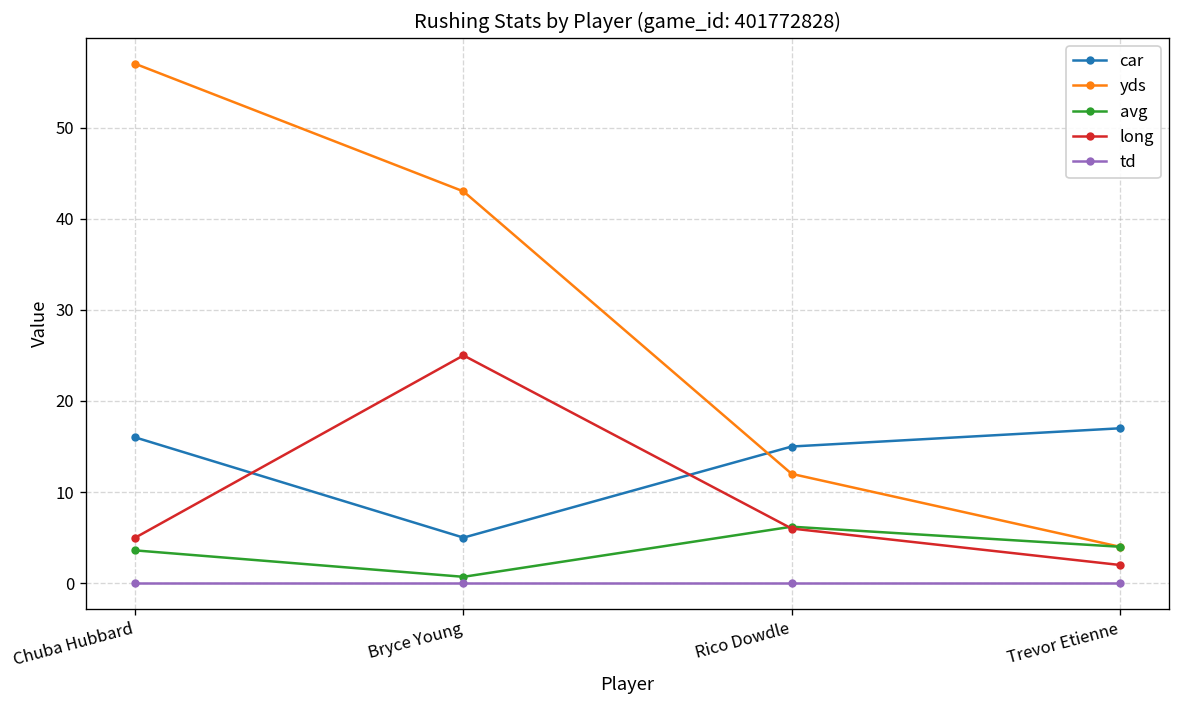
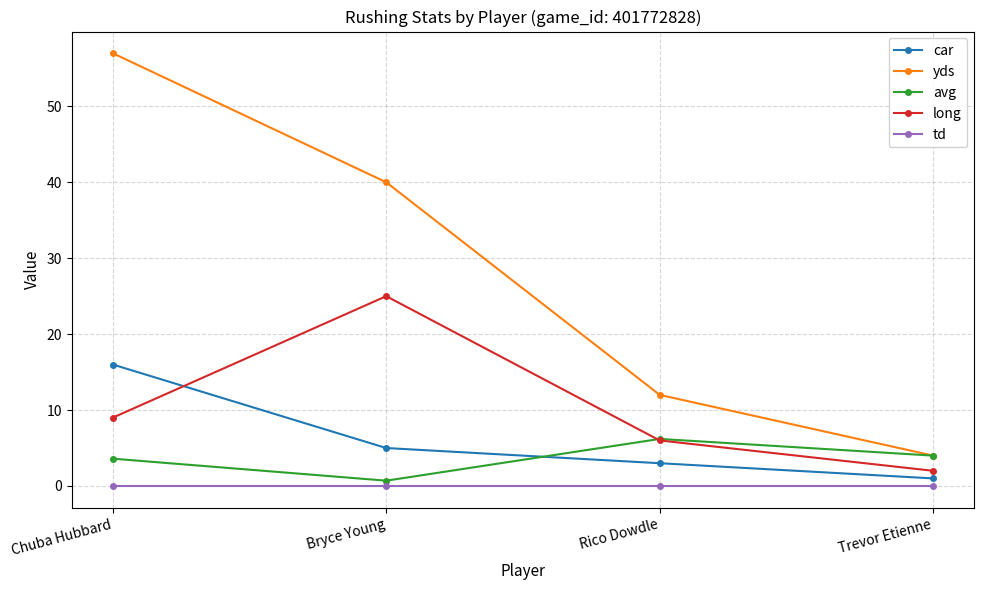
long, Chuba Hubbard: 5 -> 9
yds, Bryce Young: 43 -> 40
car, Rico Dowdle: 15 -> 3
car, Trevor Etienne: 17 -> 1
